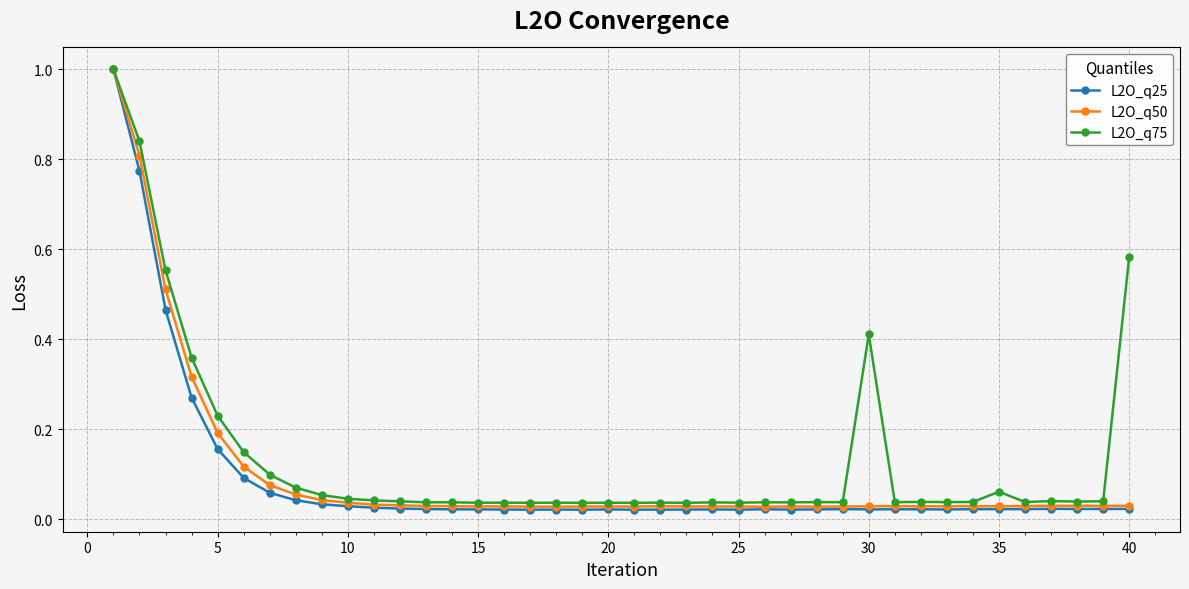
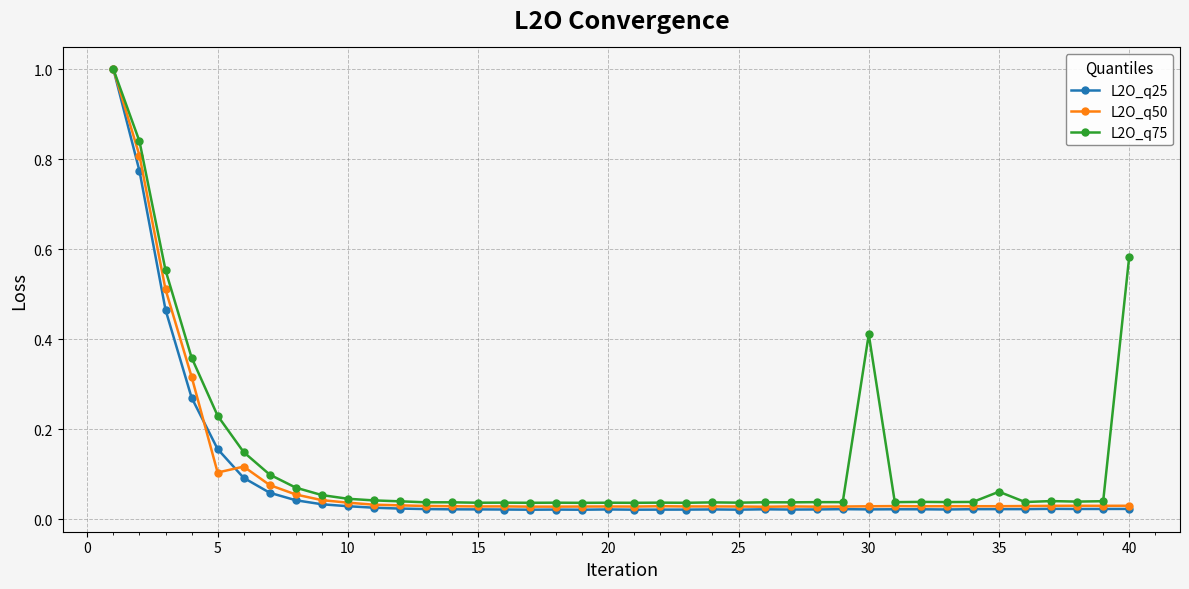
L2O_q50, 5: 0.19 -> 0.10
